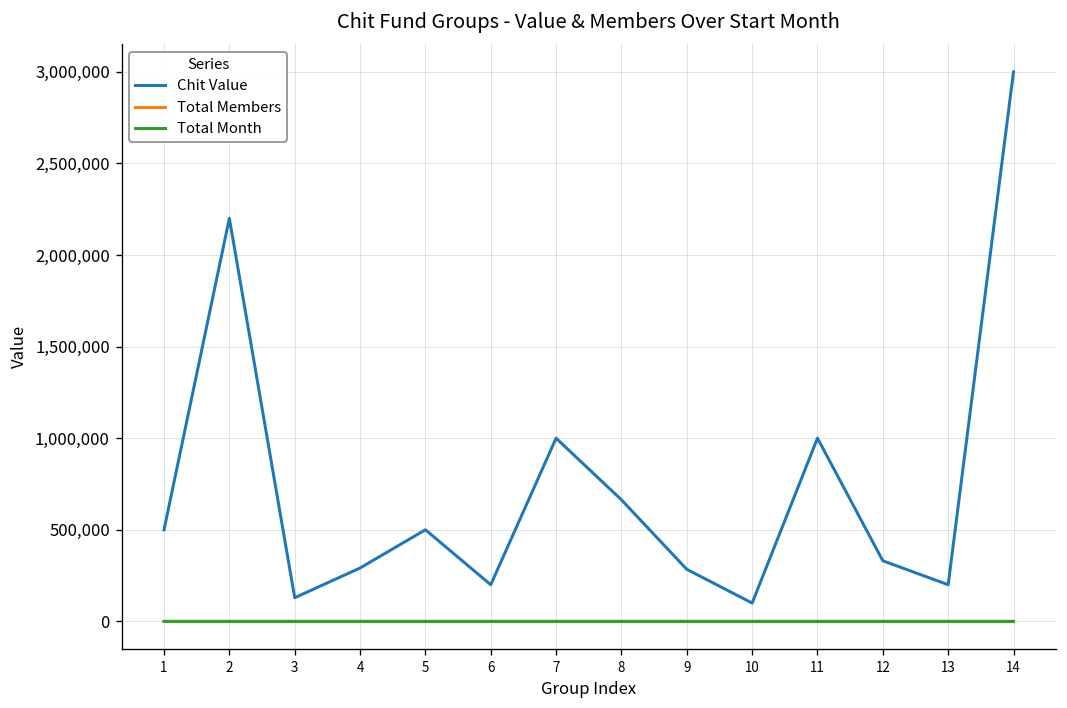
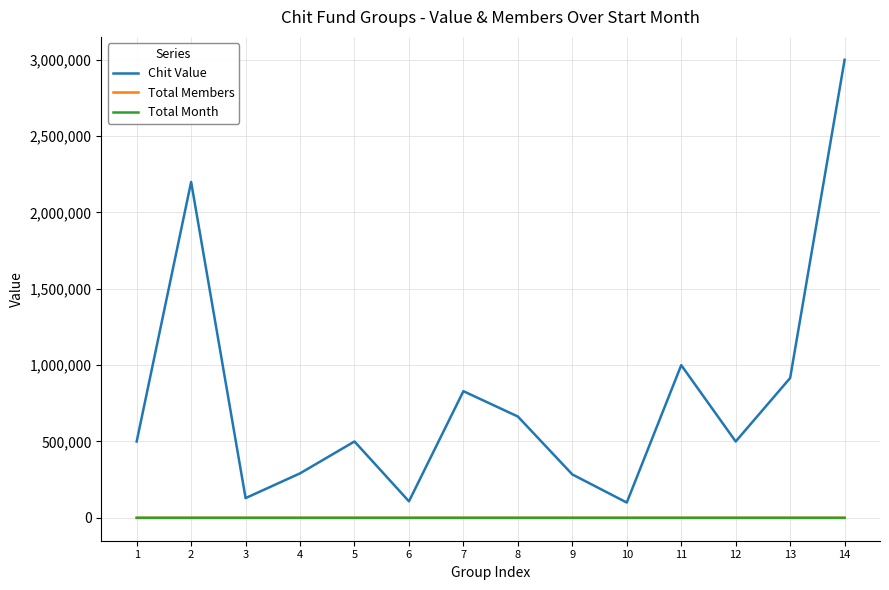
Chit Value, 6: 200,000 -> 110,000
Chit Value, 7: 1,000,000 -> 830,000
Chit Value, 12: 330,000 -> 500,000
Chit Value, 13: 200,000 -> 920,000
